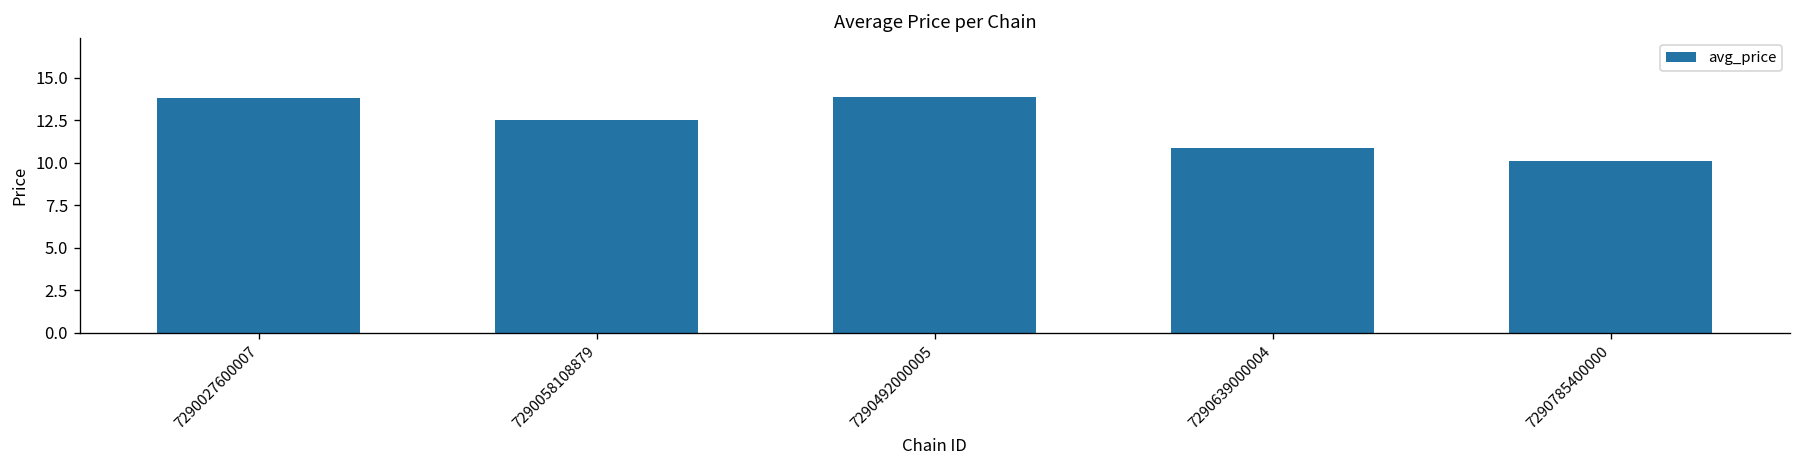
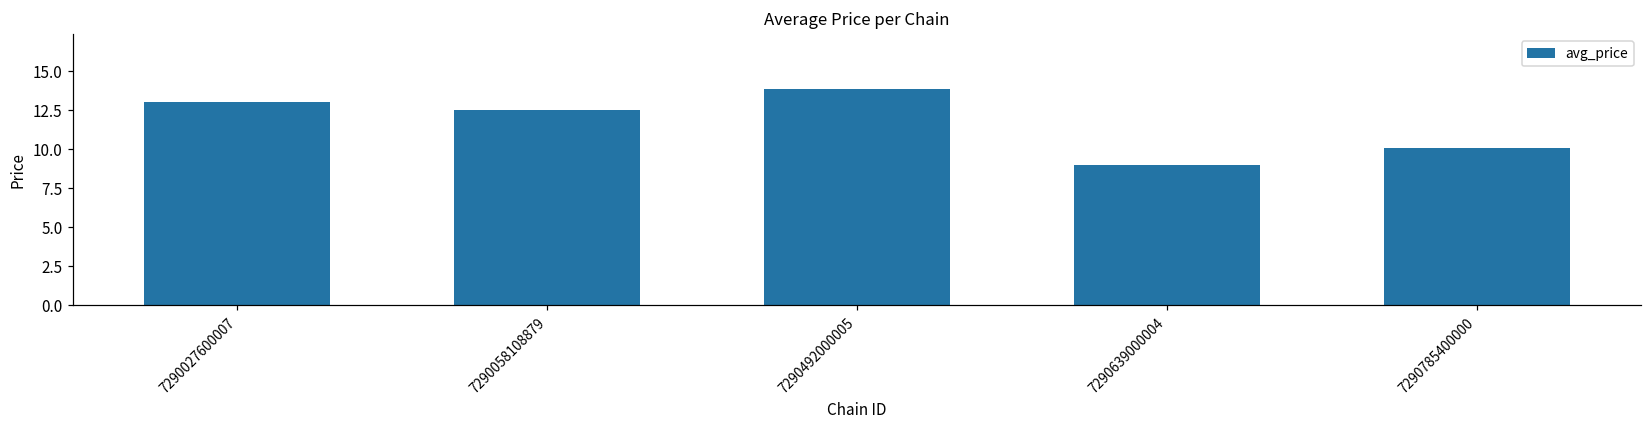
7290027600007: 13.9 -> 13.0
7290639000004: 10.9 -> 9.0
